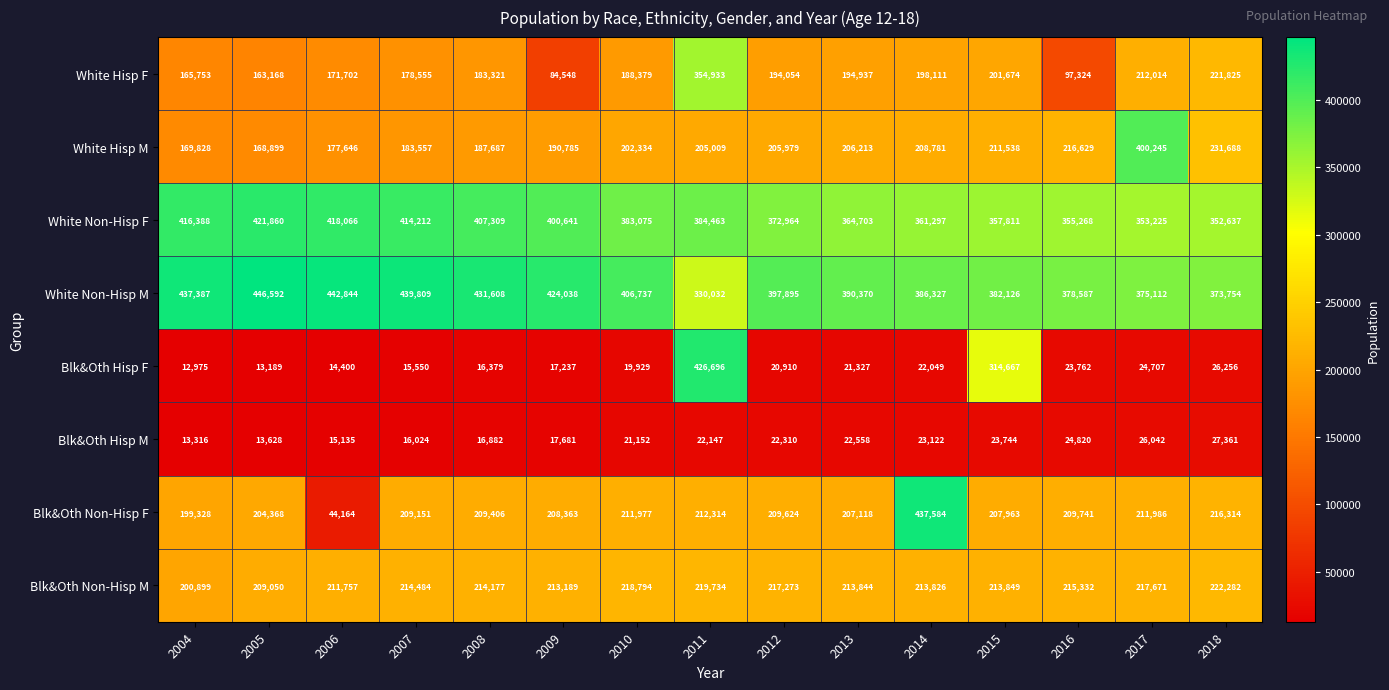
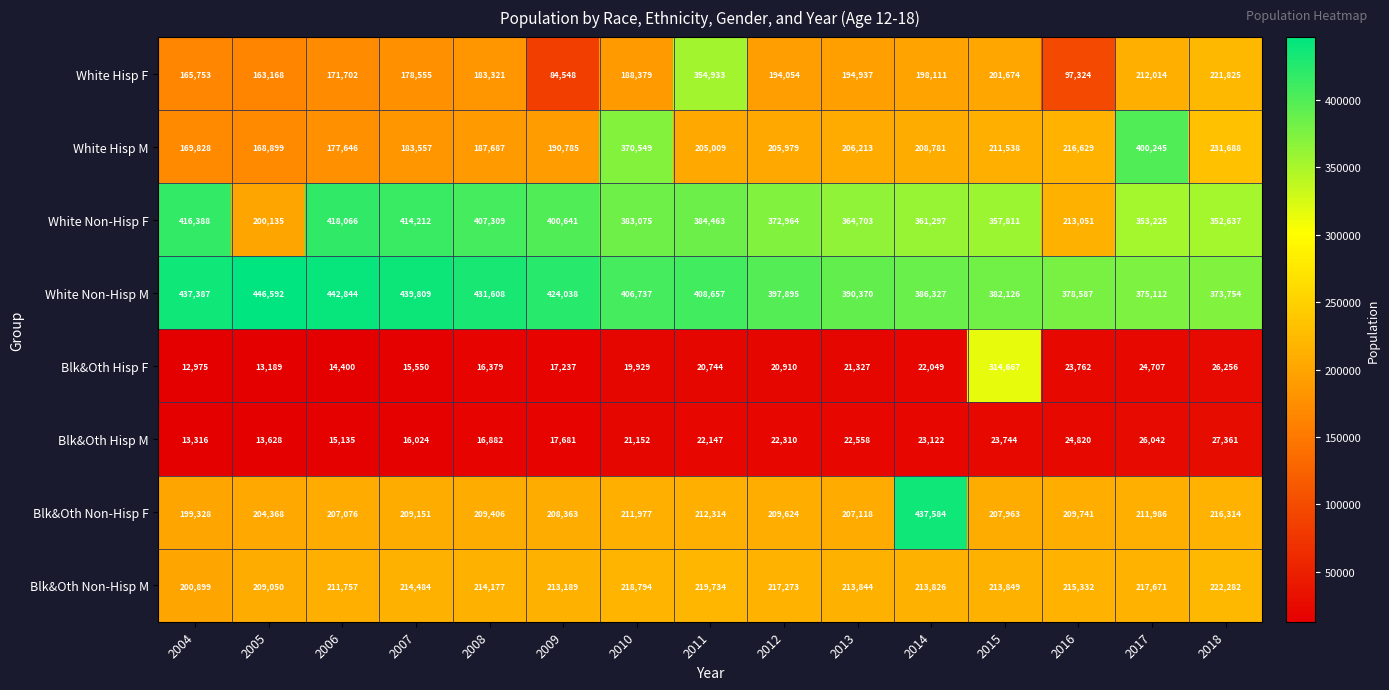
White Hisp M, 2010: 202,334 -> 370,549
White Non-Hisp F, 2005: 421,860 -> 200,135
White Non-Hisp F, 2016: 355,268 -> 213,051
White Non-Hisp M, 2011: 330,032 -> 408,657
Blk&Oth Hisp F, 2011: 426,696 -> 20,744
Blk&Oth Non-Hisp F, 2006: 44,164 -> 207,076
